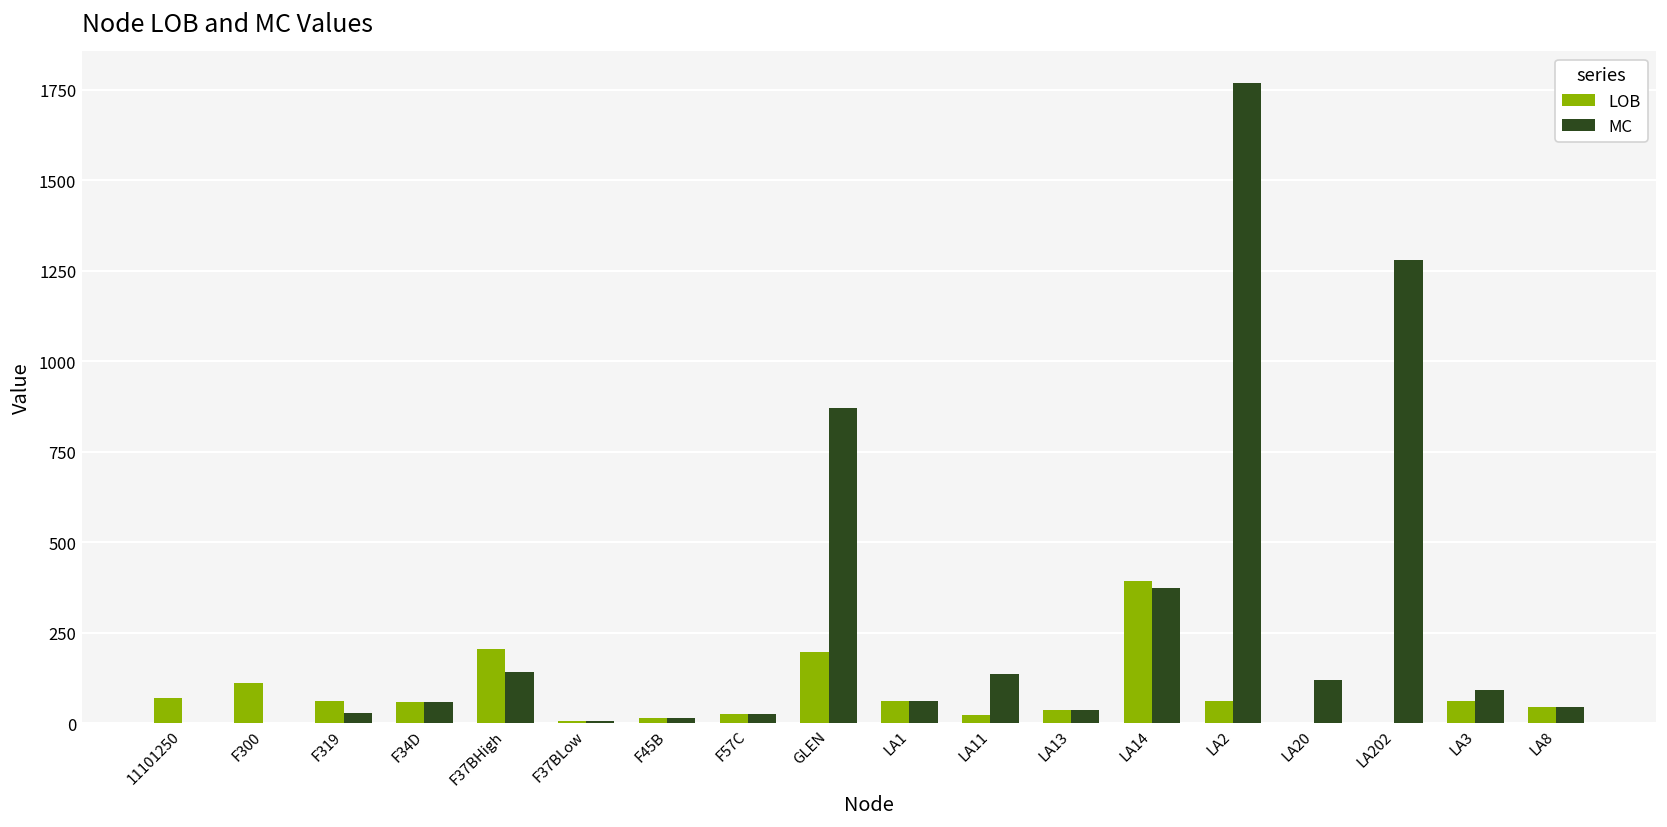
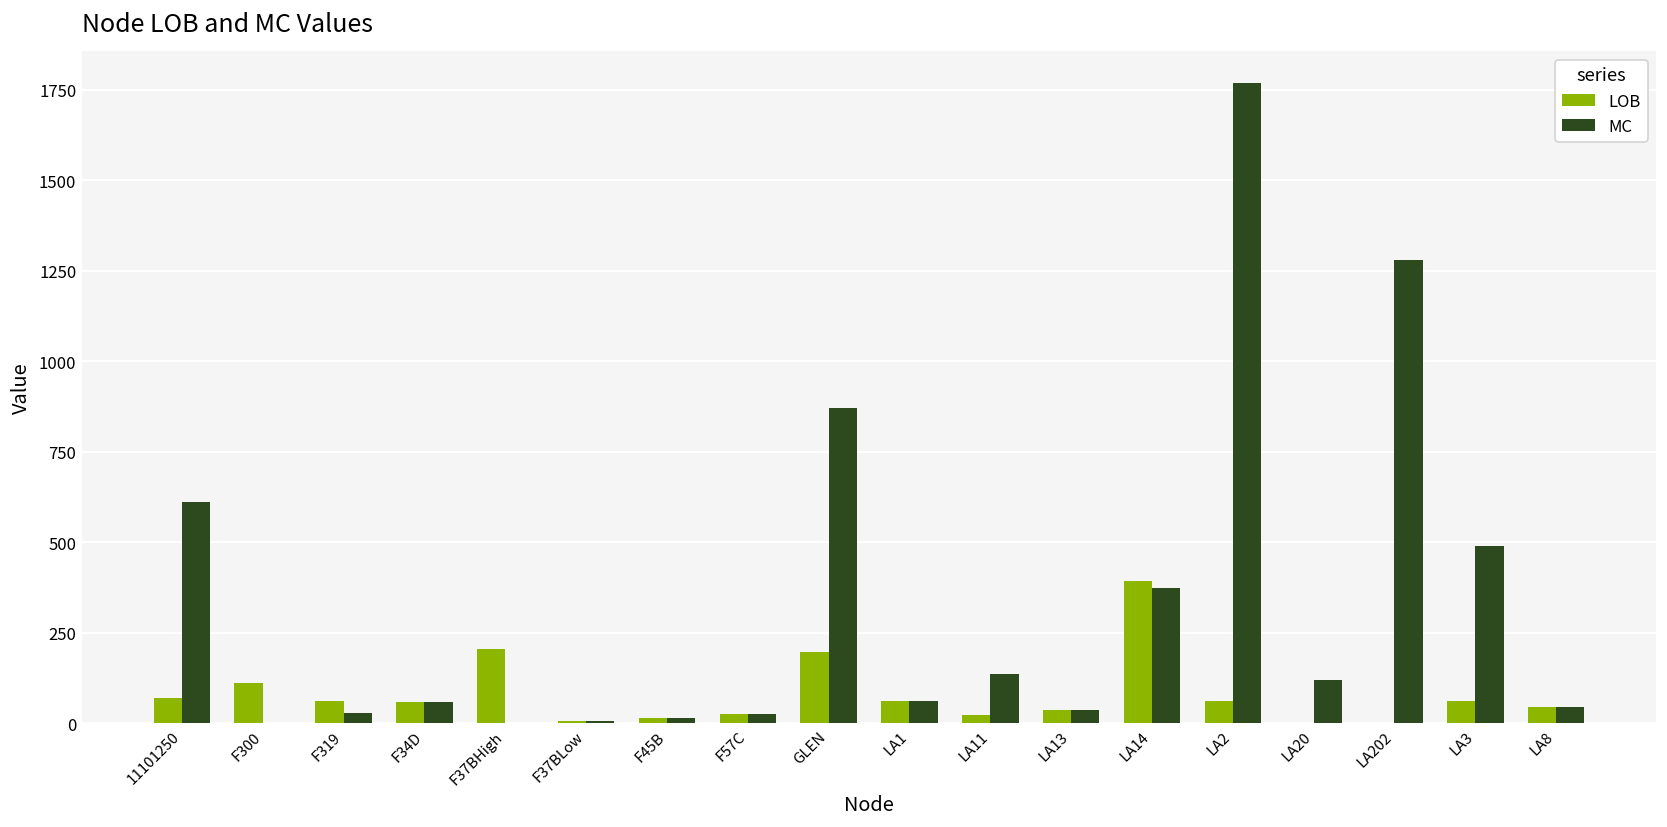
MC, 11101250: 0 -> 610
MC, F37BHigh: 140 -> 0
MC, LA3: 90 -> 490
